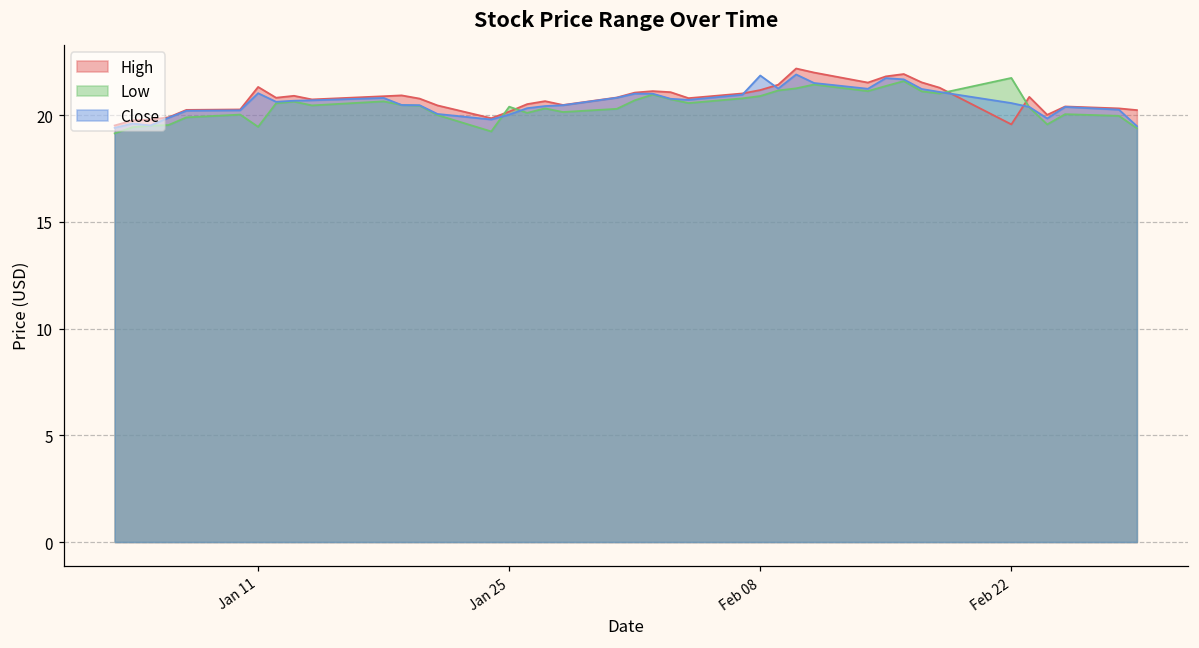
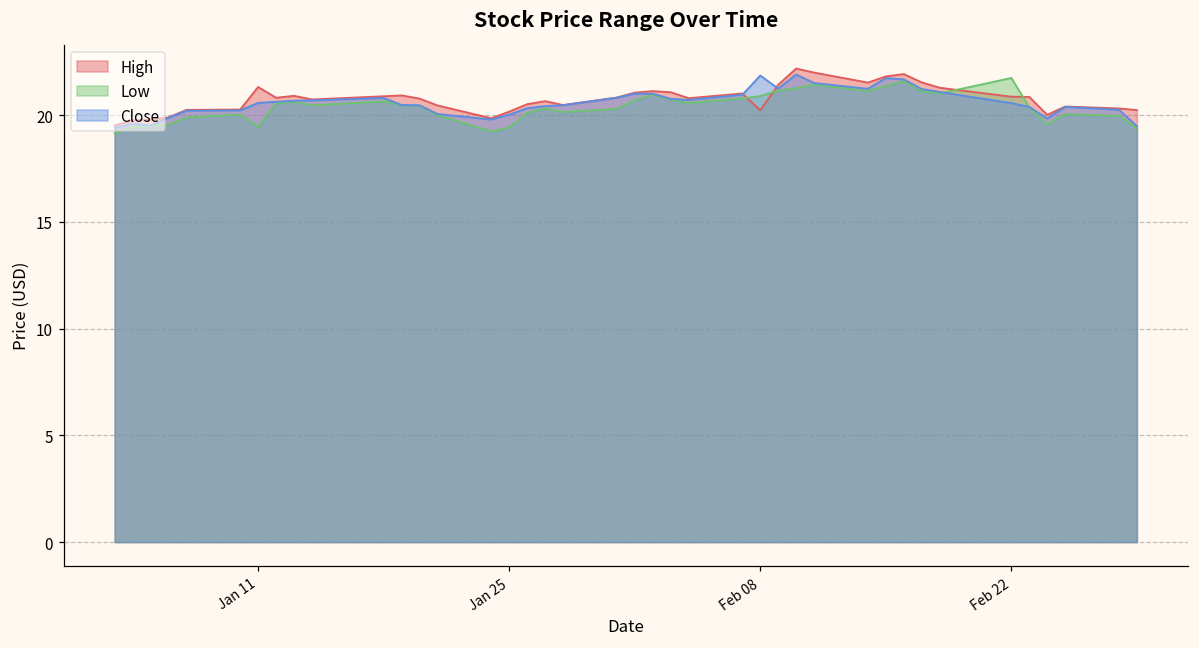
Close, Jan 11: 21.0 -> 20.6
Low, Jan 25: 20.4 -> 19.4
High, Feb 08: 21.2 -> 20.2
High, Feb 22: 19.6 -> 20.9
